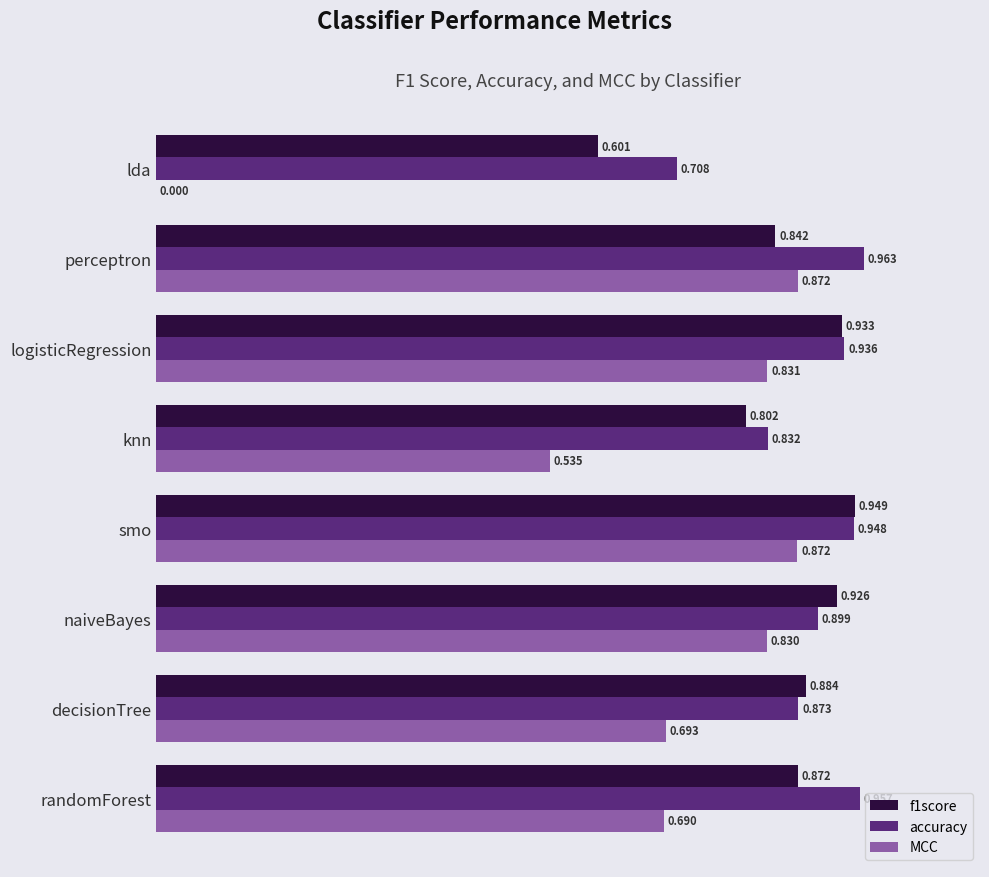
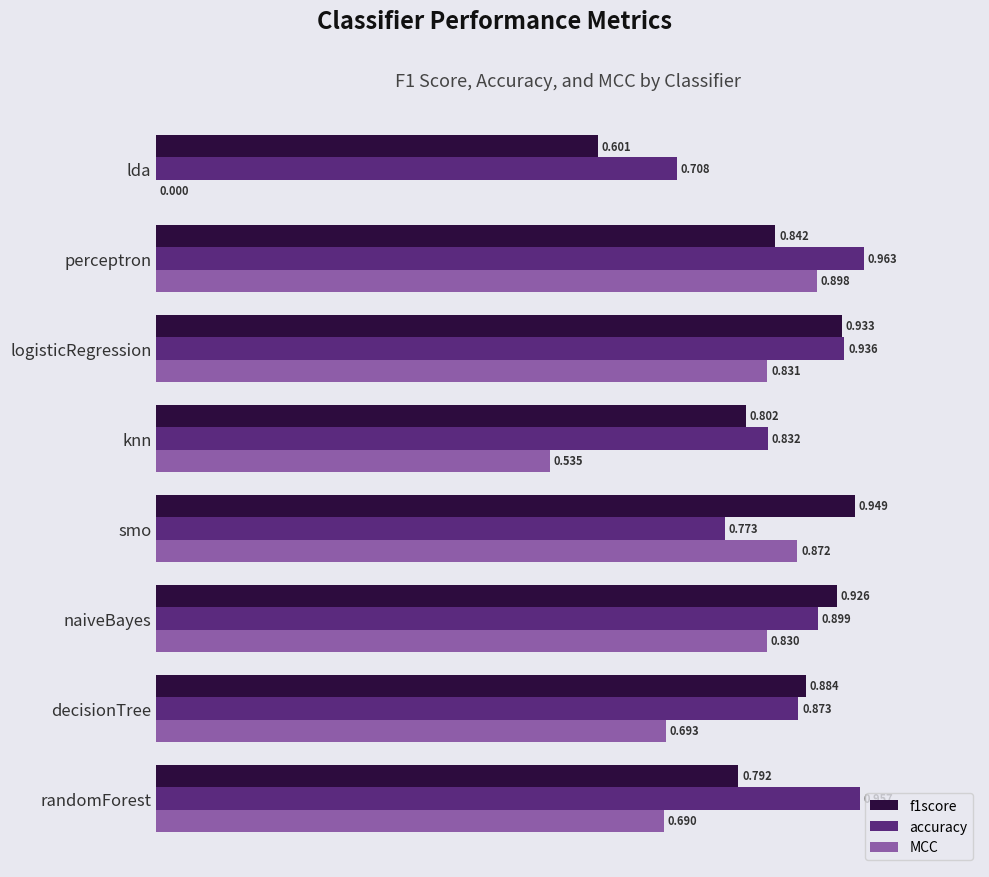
MCC, perceptron: 0.872 -> 0.898
accuracy, smo: 0.948 -> 0.773
f1score, randomForest: 0.872 -> 0.792
